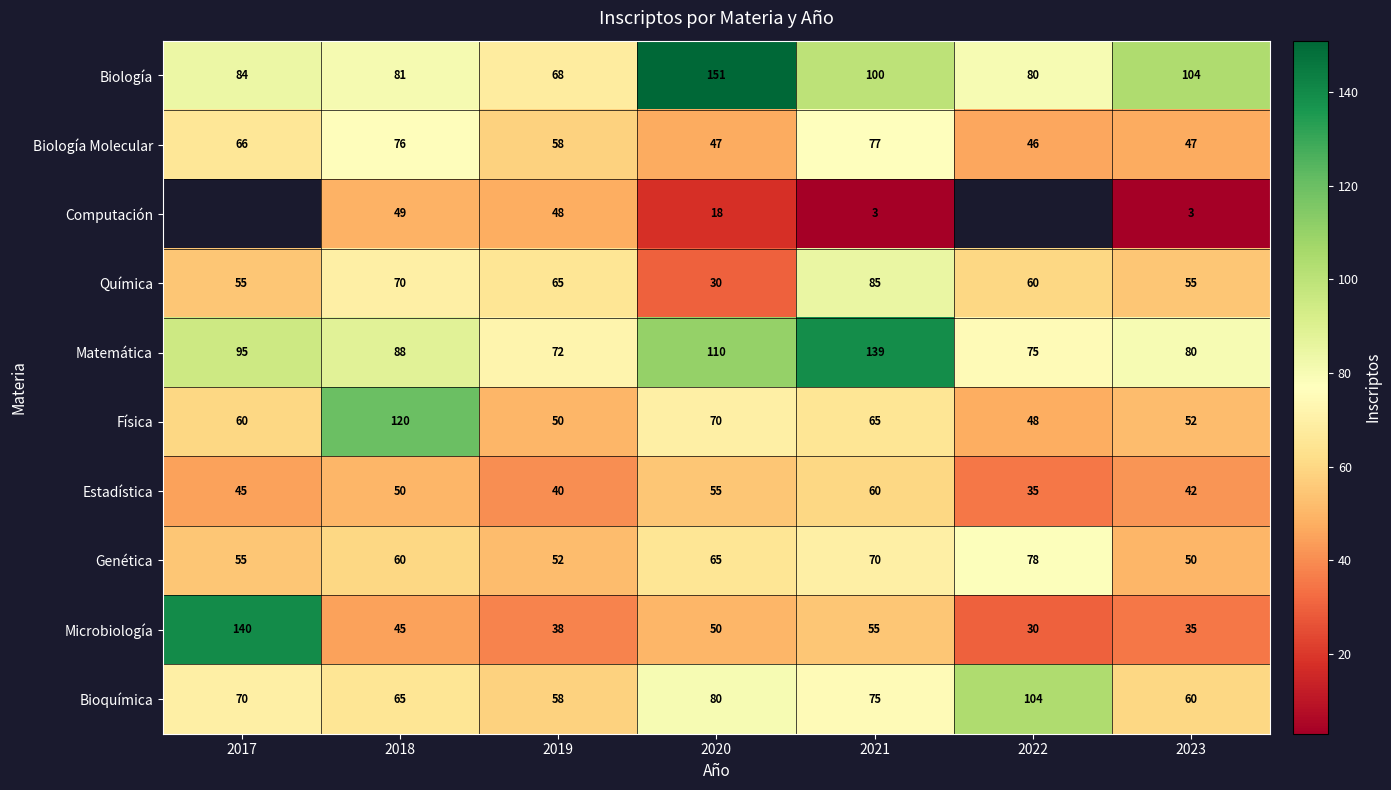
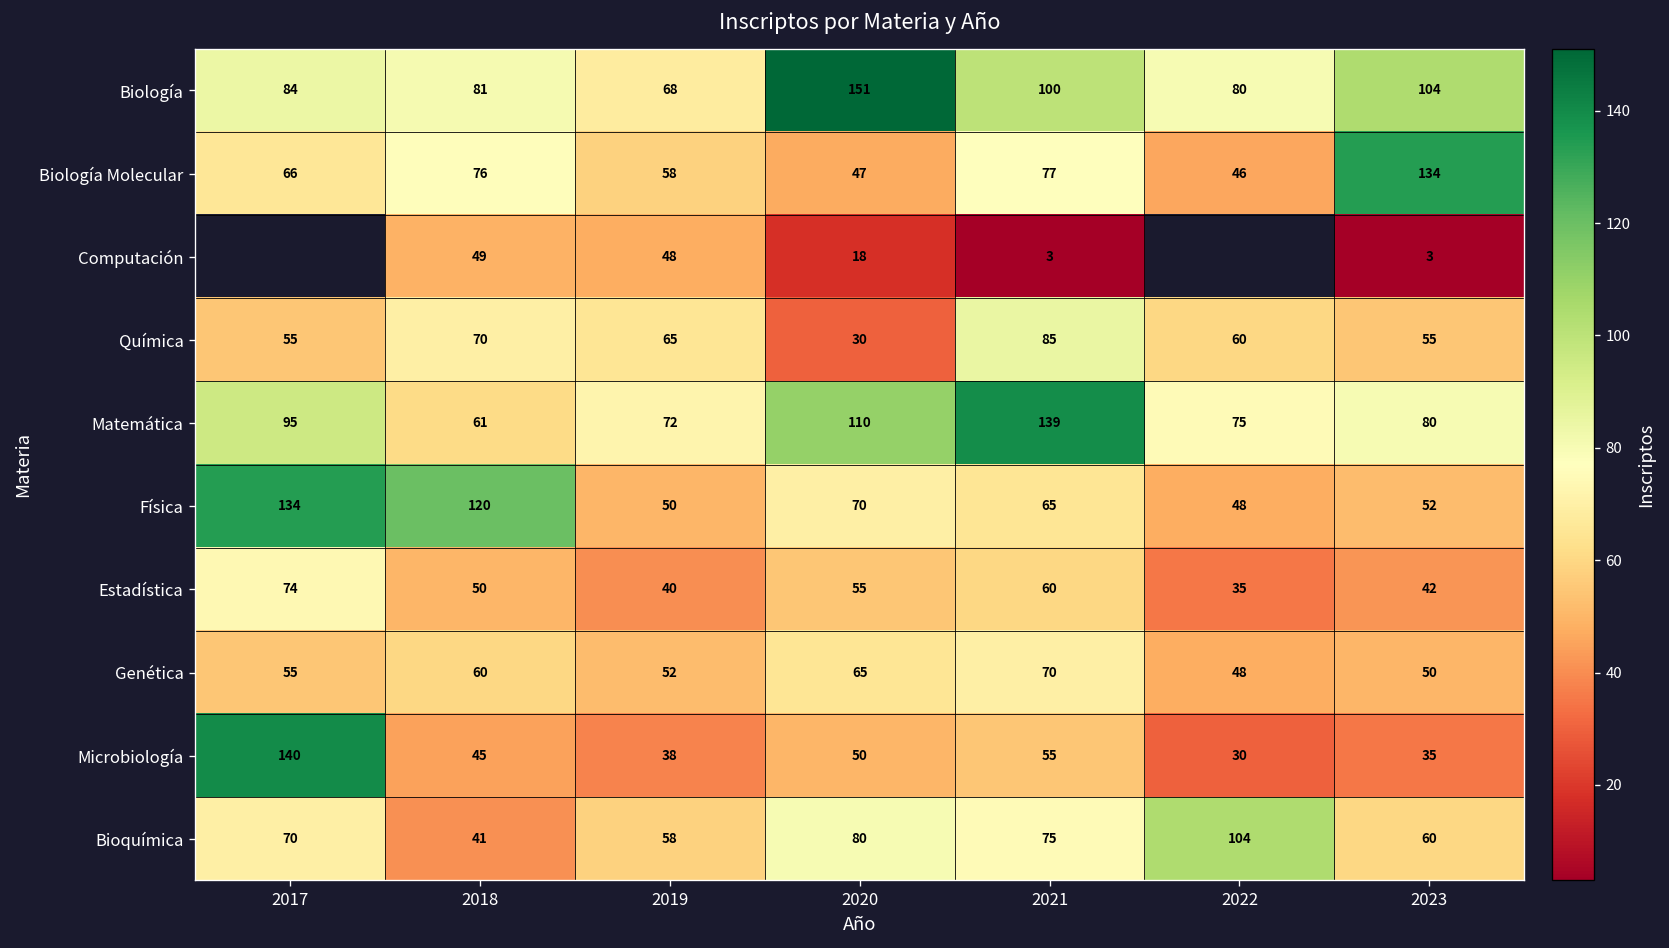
Biología Molecular, 2023: 47 -> 134
Matemática, 2018: 88 -> 61
Física, 2017: 60 -> 134
Estadística, 2017: 45 -> 74
Genética, 2022: 78 -> 48
Bioquímica, 2018: 65 -> 41
